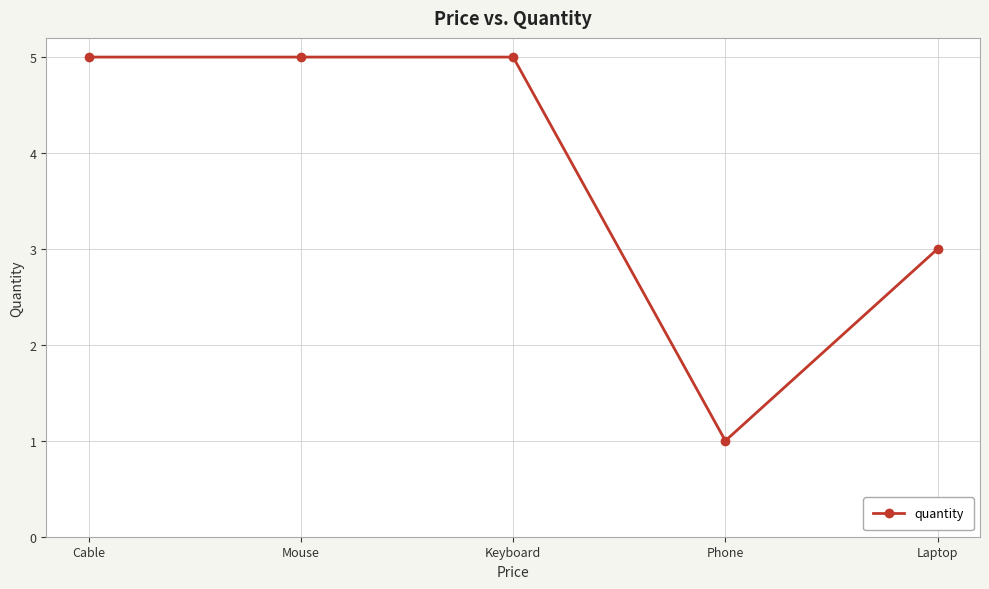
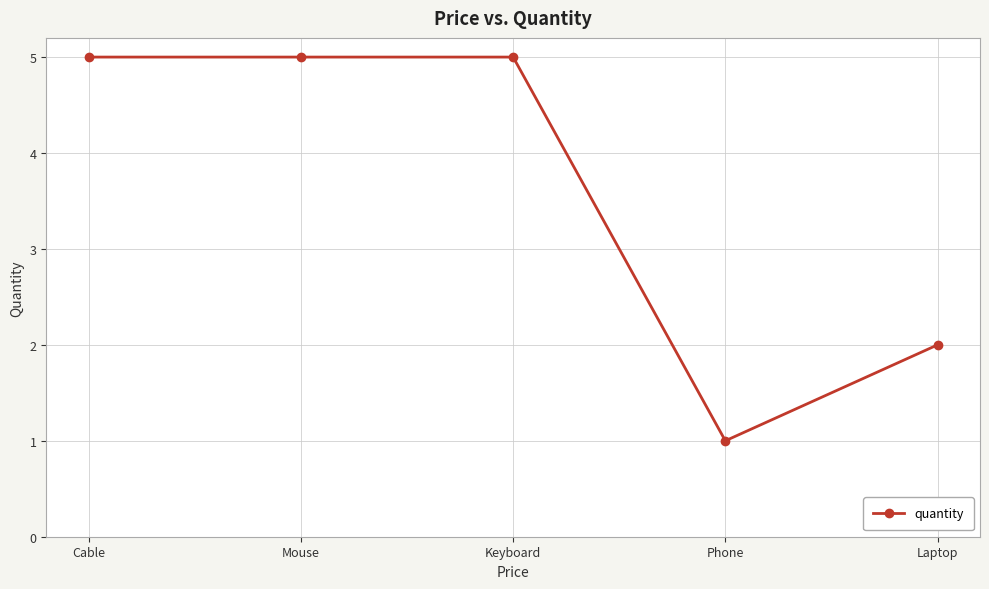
Laptop: 3 -> 2
